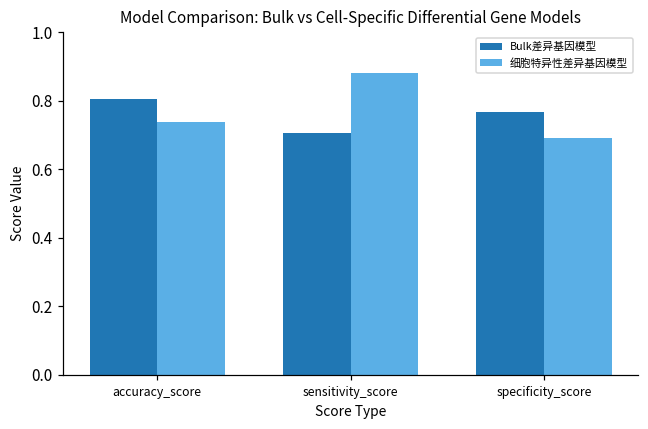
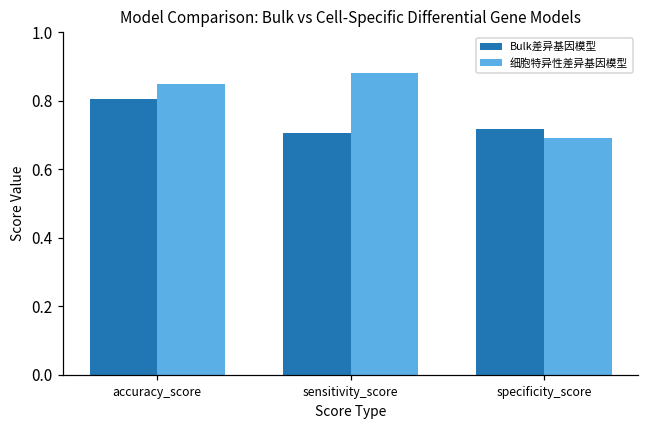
细胞特异性差异基因模型, accuracy_score: 0.74 -> 0.85
Bulk差异基因模型, specificity_score: 0.77 -> 0.72
